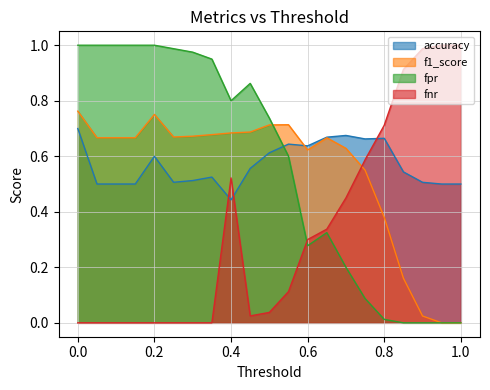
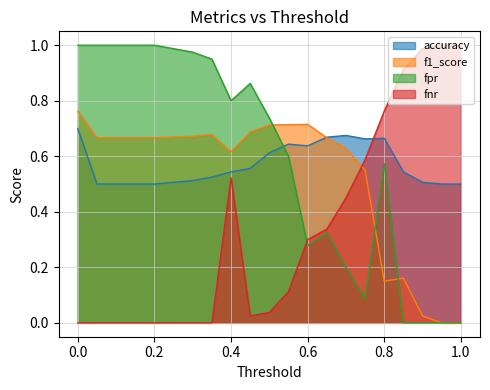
accuracy, 0.2: 0.6 -> 0.5
f1_score, 0.2: 0.75 -> 0.67
accuracy, 0.4: 0.44 -> 0.54
f1_score, 0.4: 0.68 -> 0.62
f1_score, 0.6: 0.62 -> 0.72
f1_score, 0.8: 0.38 -> 0.15
fpr, 0.8: 0.01 -> 0.57
fnr, 0.8: 0.71 -> 0.76
